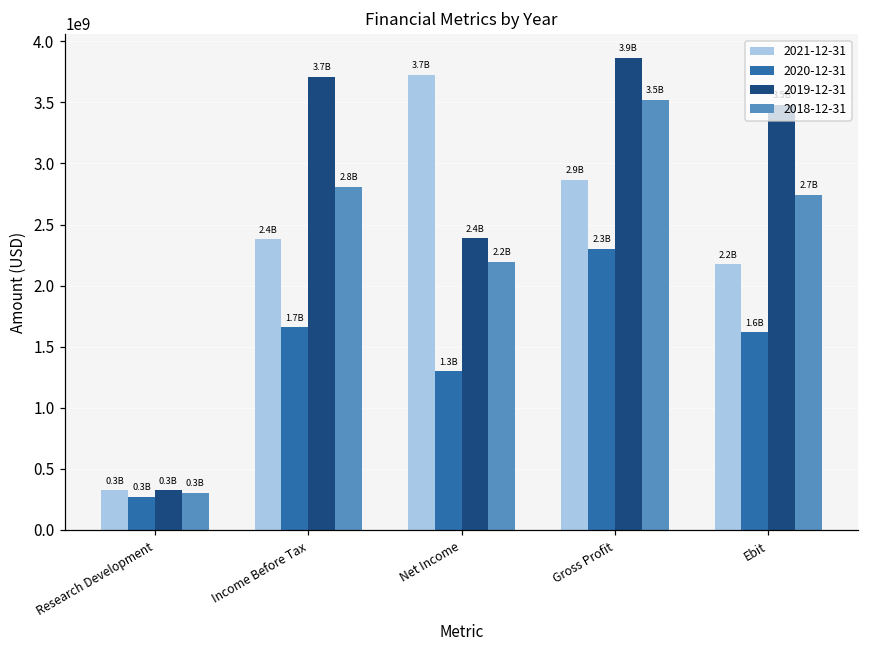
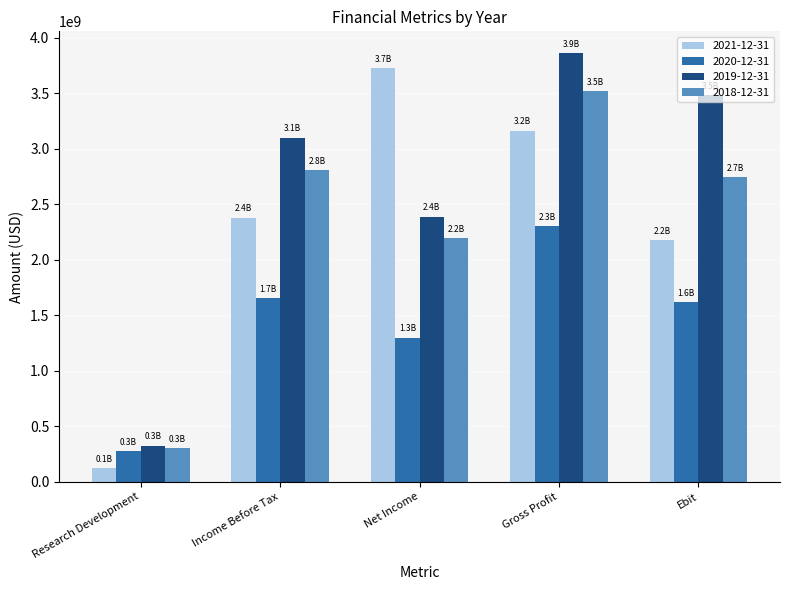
2021-12-31, Research Development: 0.3B -> 0.1B
2019-12-31, Income Before Tax: 3.7B -> 3.1B
2021-12-31, Gross Profit: 2.9B -> 3.2B
